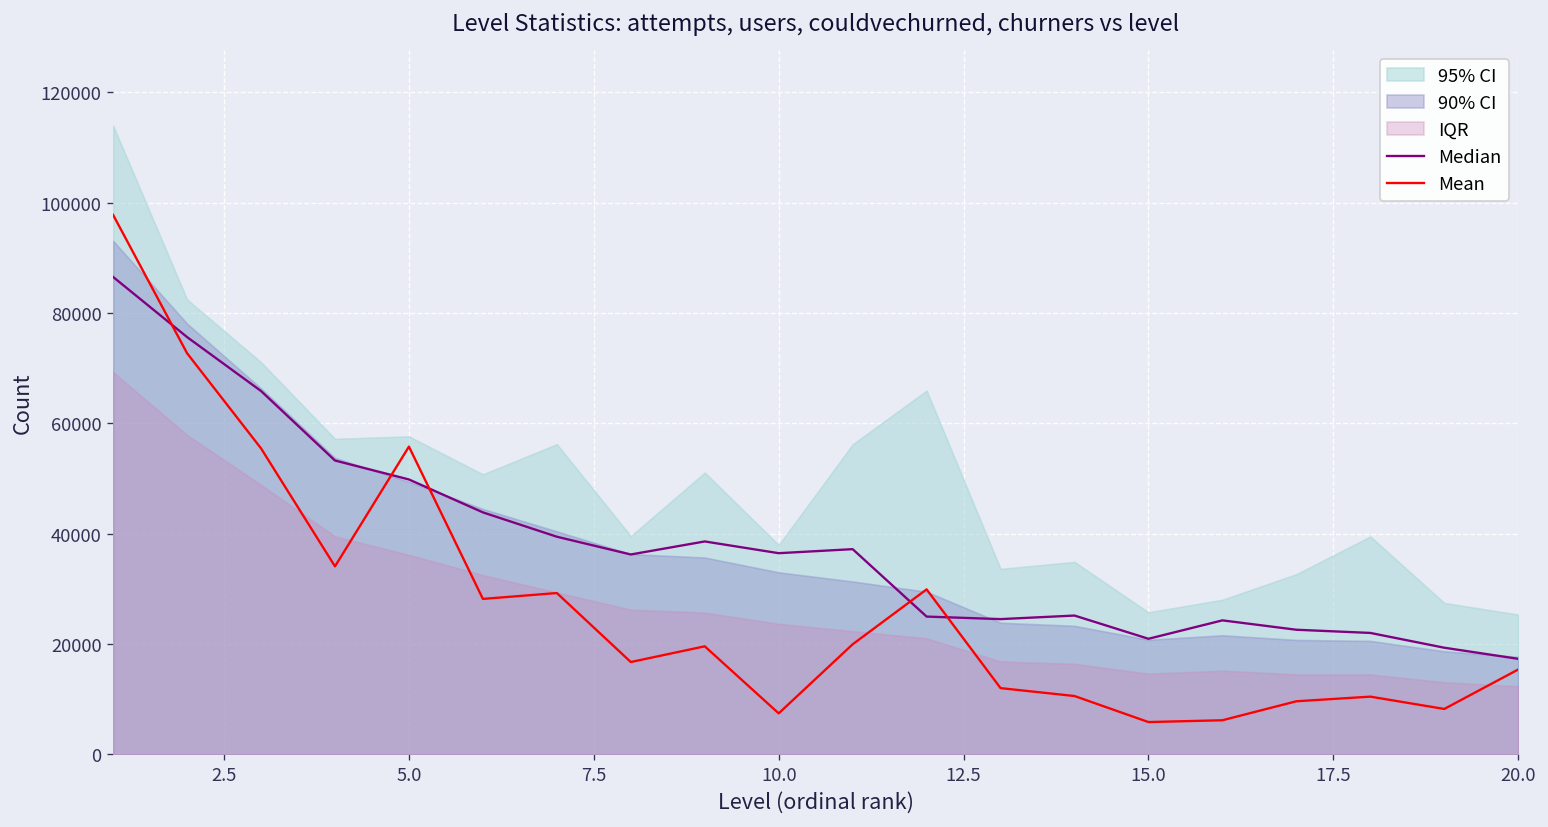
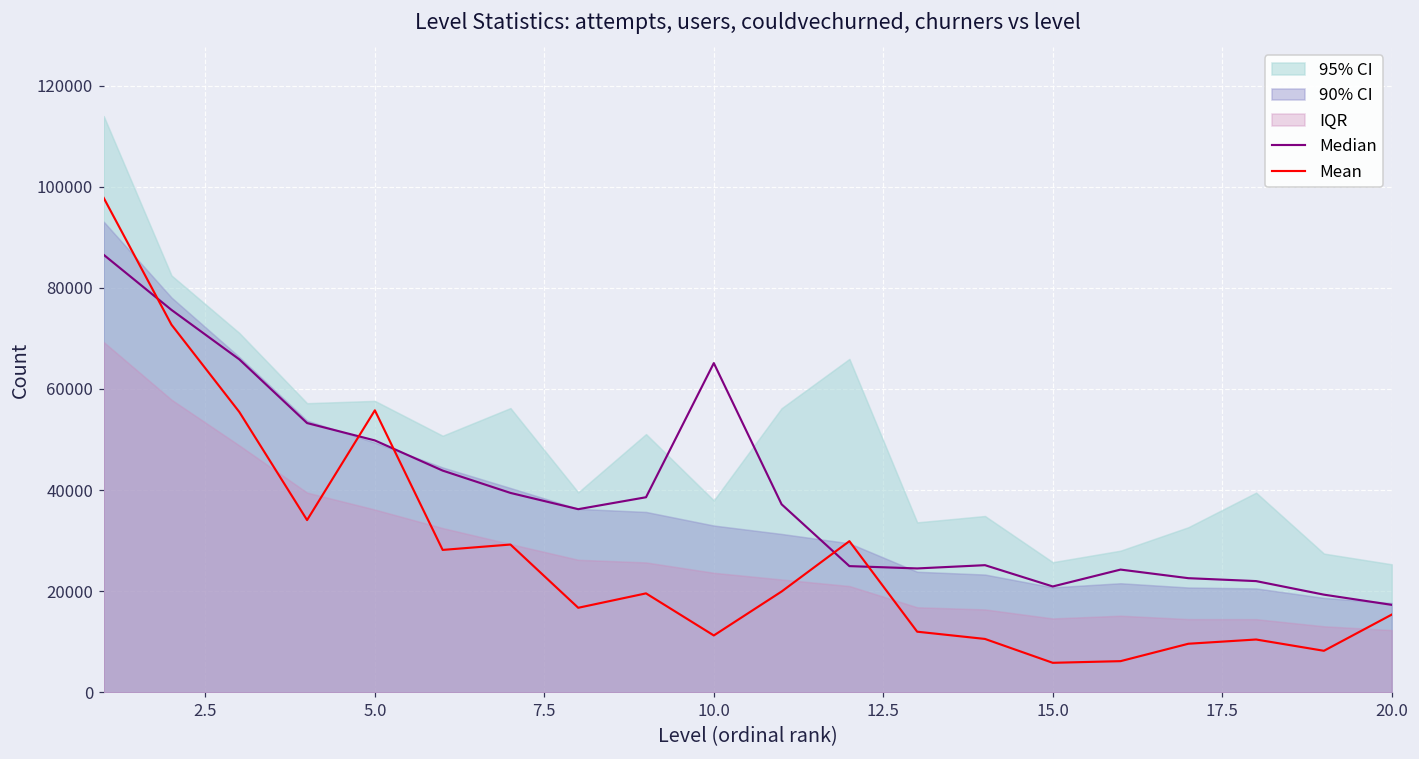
Median, 10.0: 36000 -> 65000
Mean, 10.0: 7000 -> 11000
